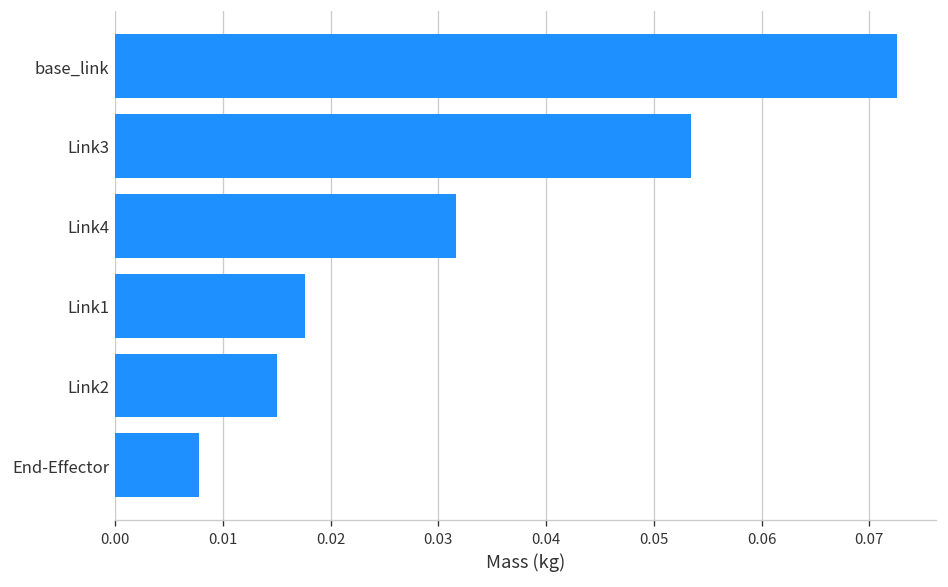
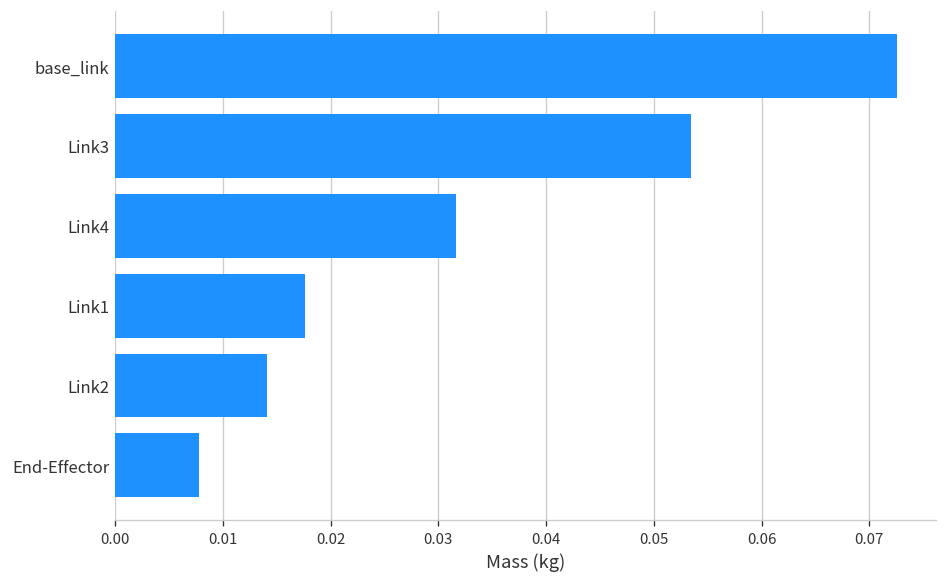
Link2: 0.015 -> 0.014
